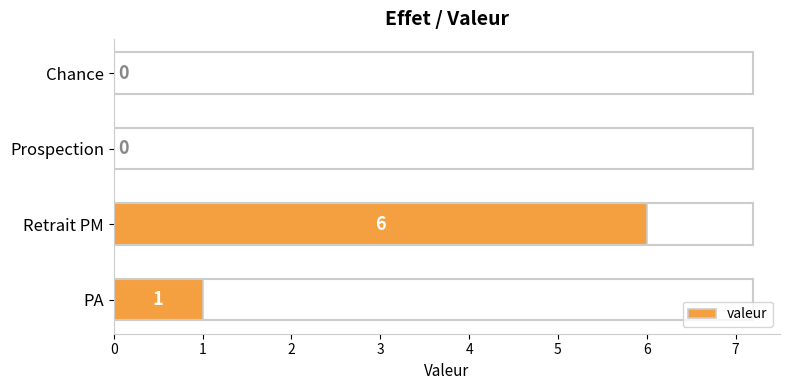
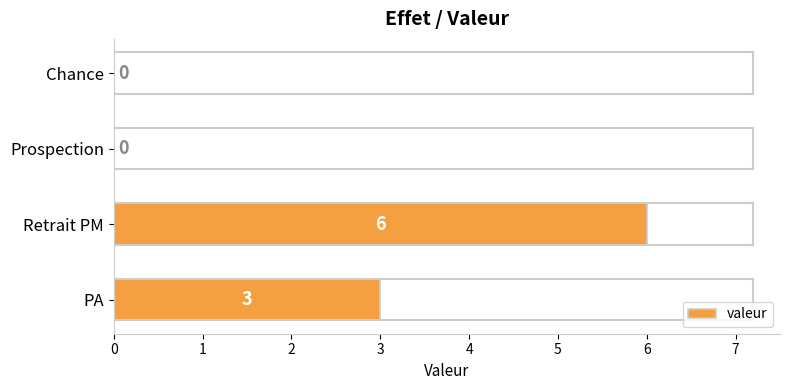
PA: 1 -> 3
